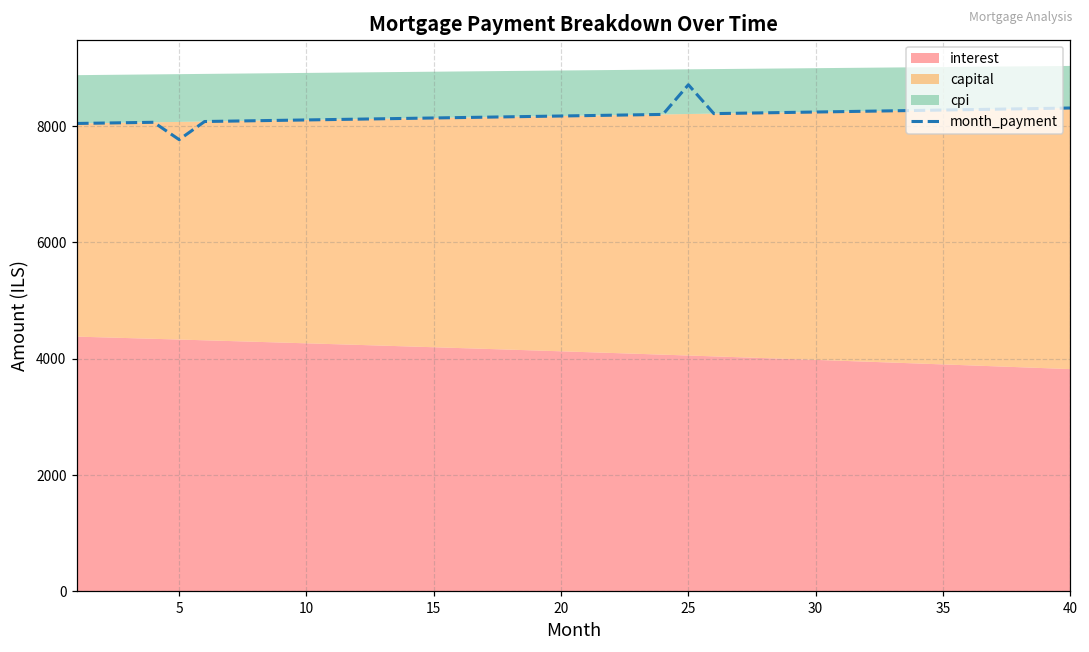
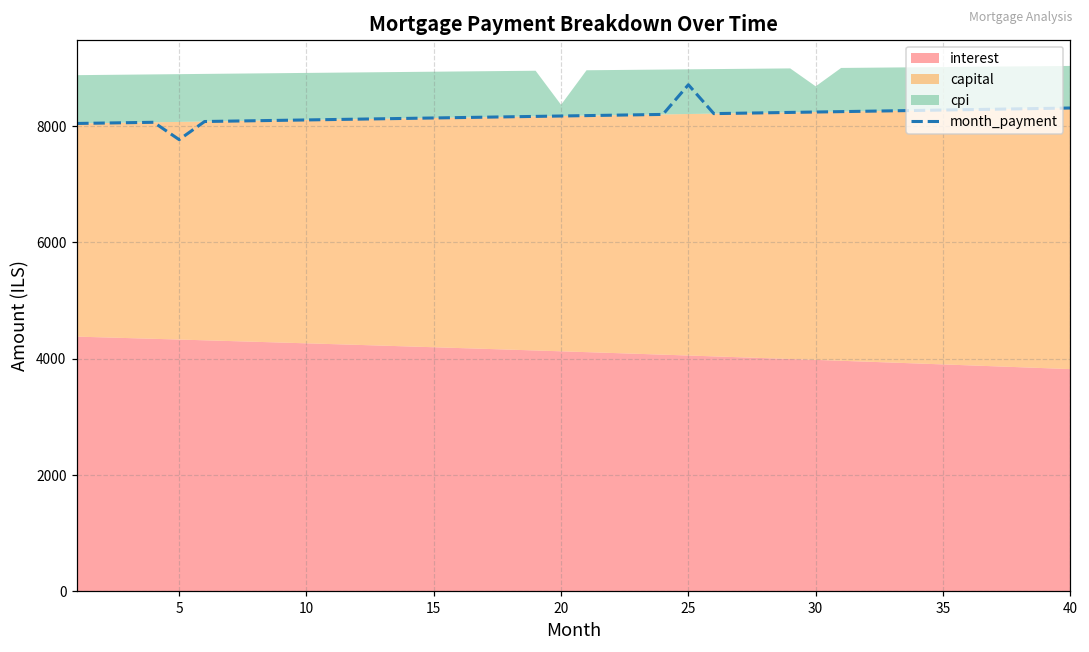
cpi, 20: 800 -> 200
cpi, 30: 800 -> 400
